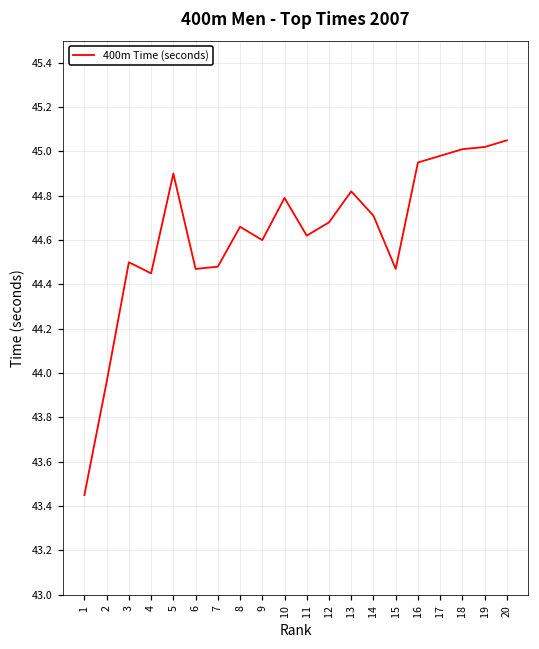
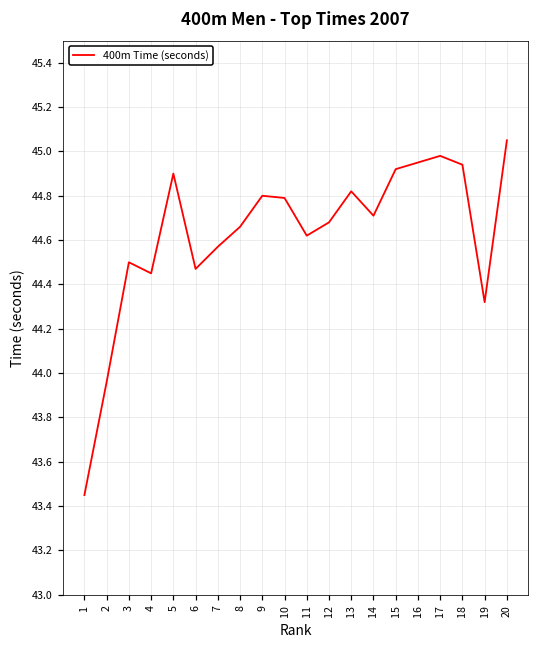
7: 44.48 -> 44.57
9: 44.6 -> 44.8
15: 44.47 -> 44.92
18: 45.01 -> 44.94
19: 45.02 -> 44.32
